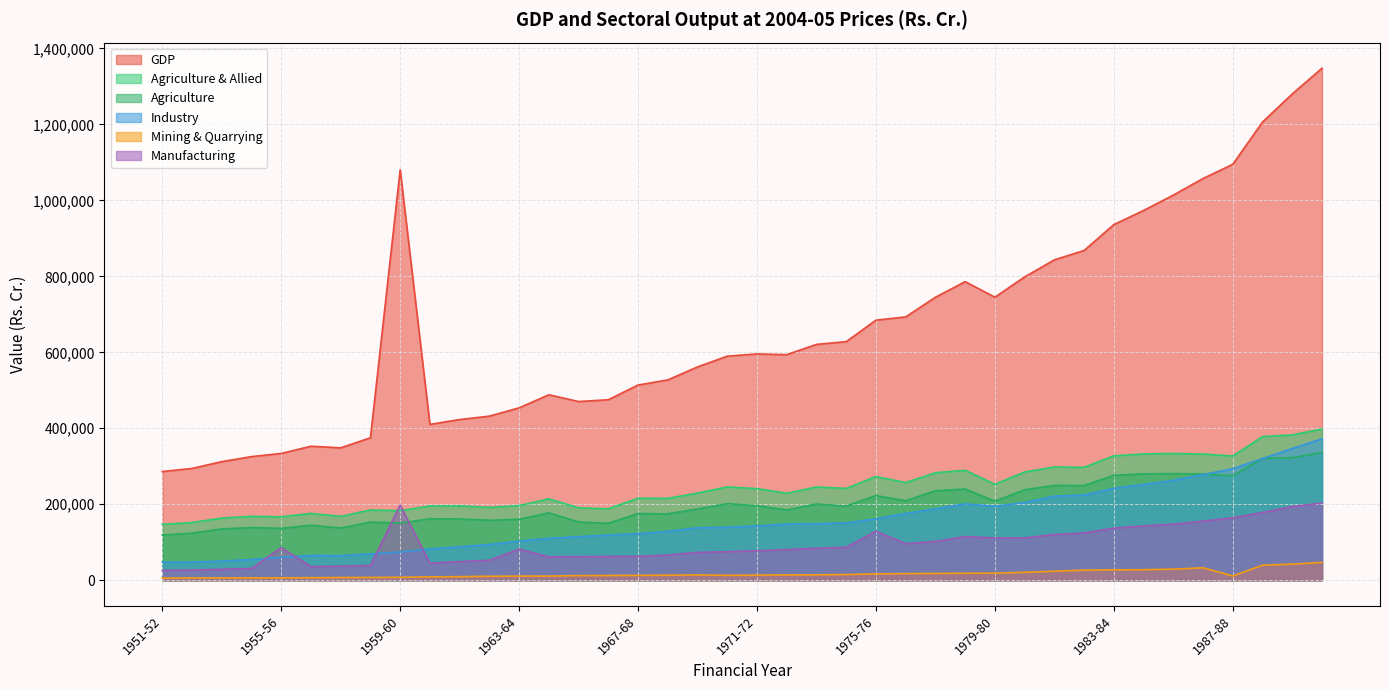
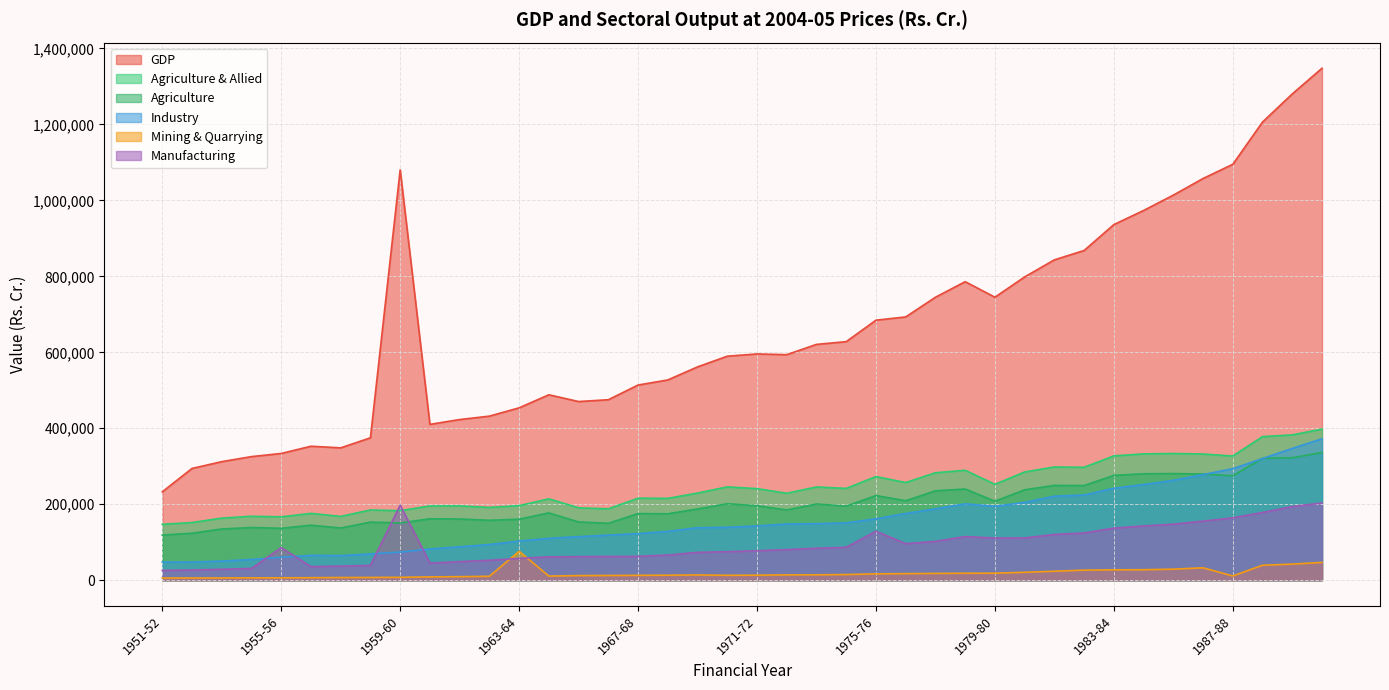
GDP, 1951-52: 290,000 -> 230,000
Mining & Quarrying, 1963-64: 10,000 -> 80,000
Manufacturing, 1963-64: 80,000 -> 60,000
